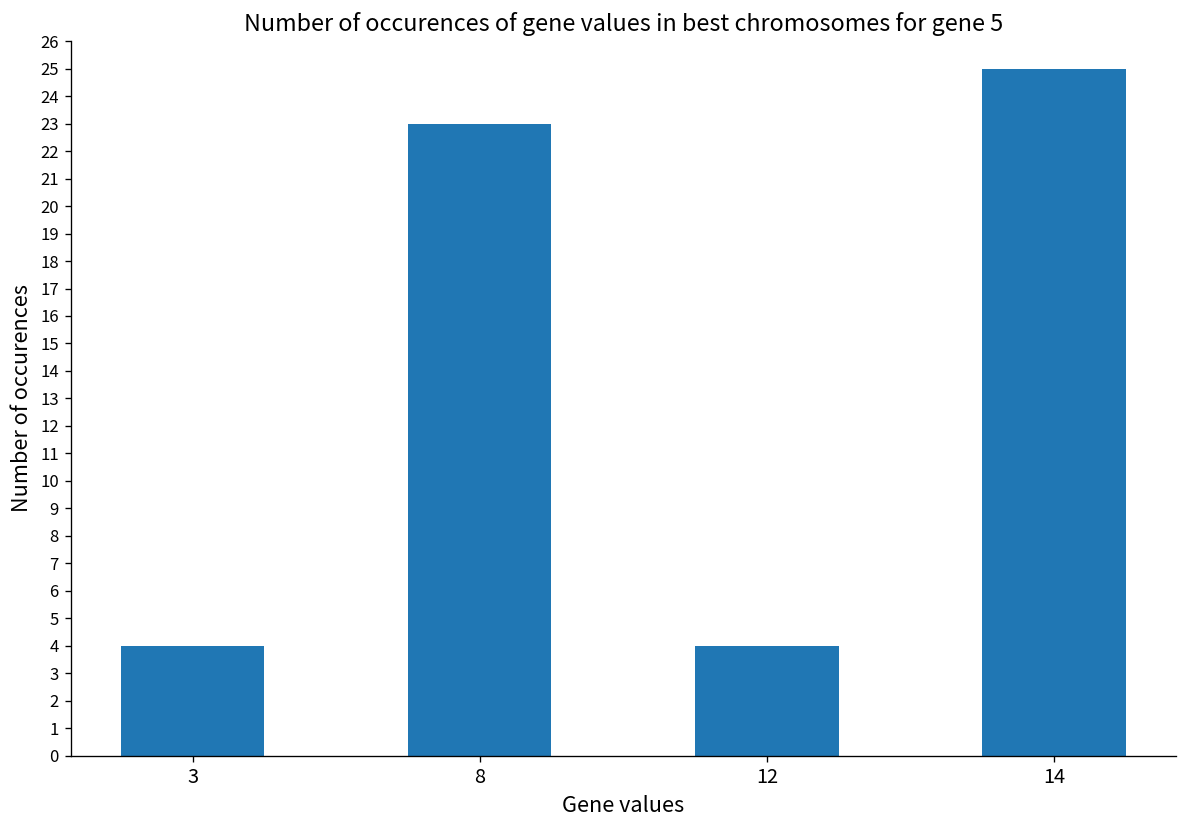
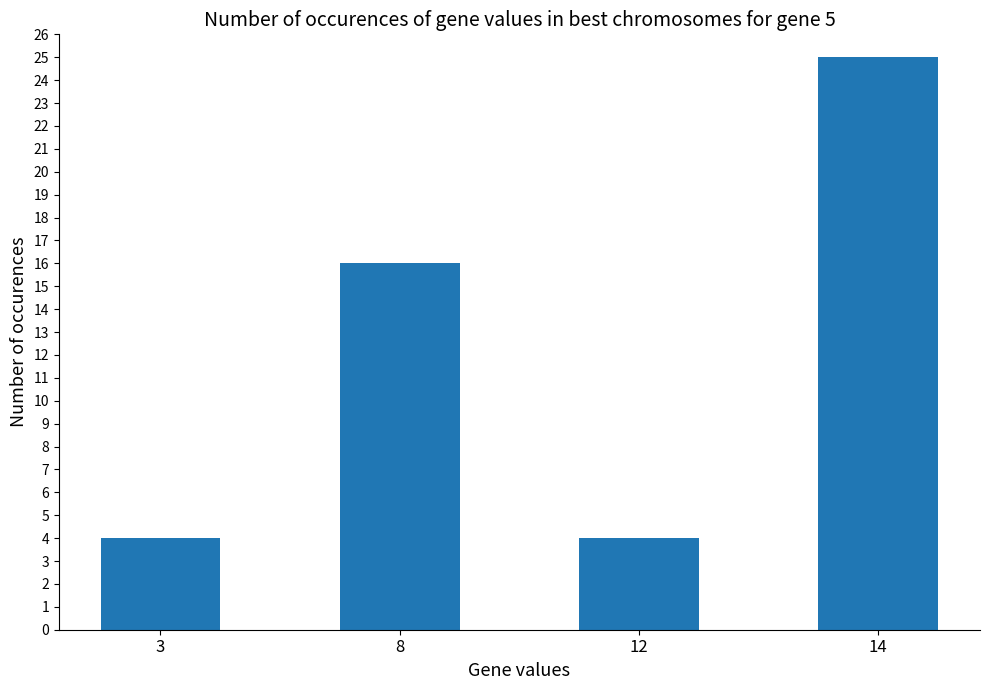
8: 23 -> 16
